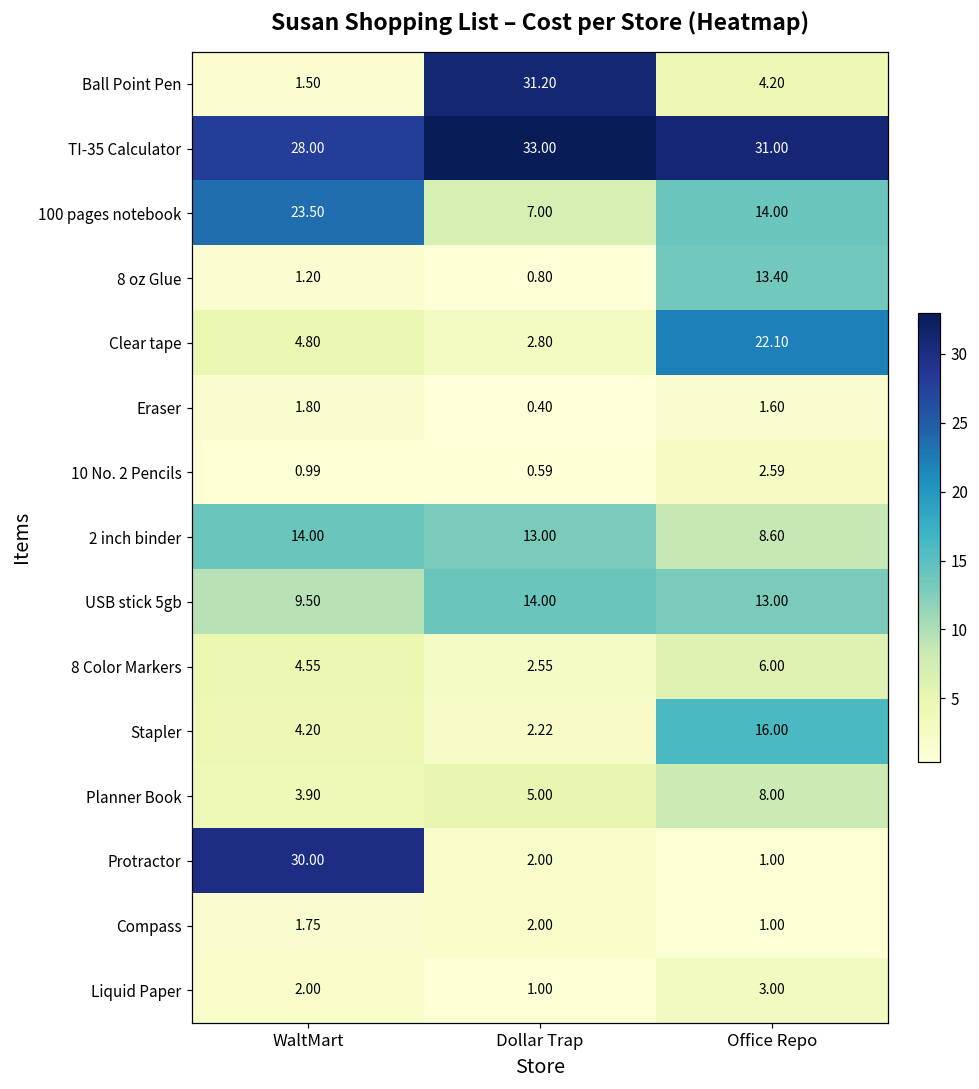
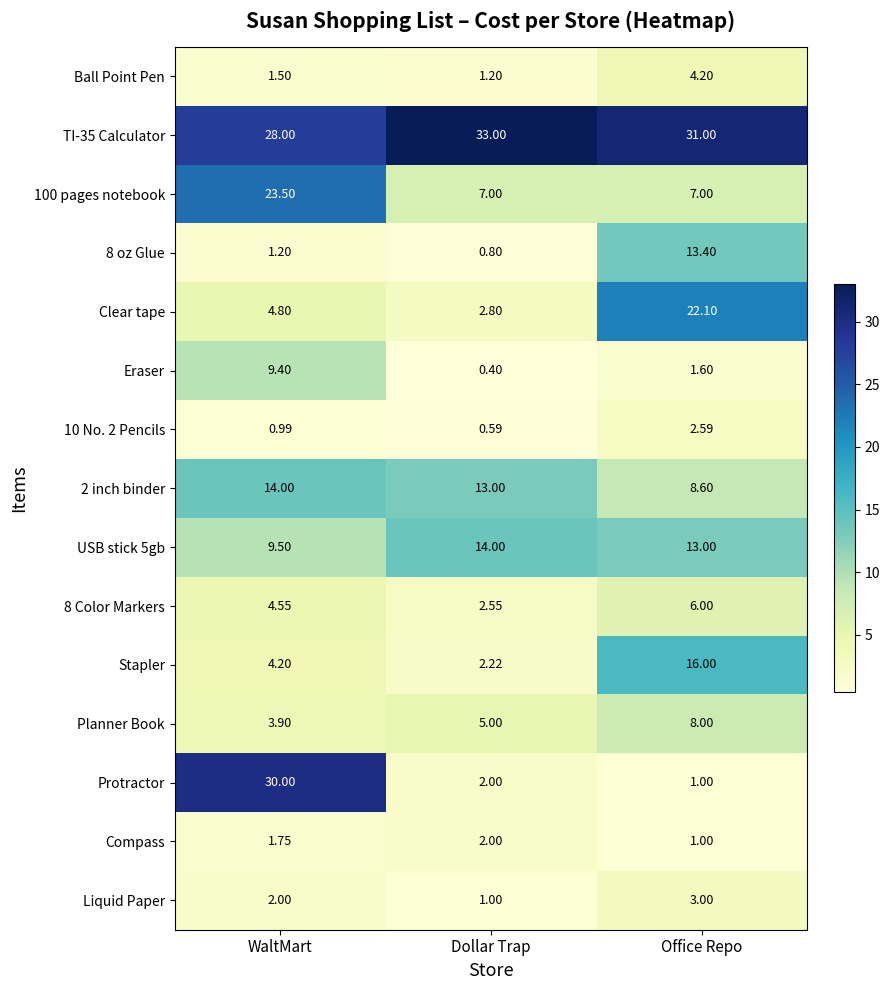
Ball Point Pen, Dollar Trap: 31.20 -> 1.20
100 pages notebook, Office Repo: 14.00 -> 7.00
Eraser, WaltMart: 1.80 -> 9.40
